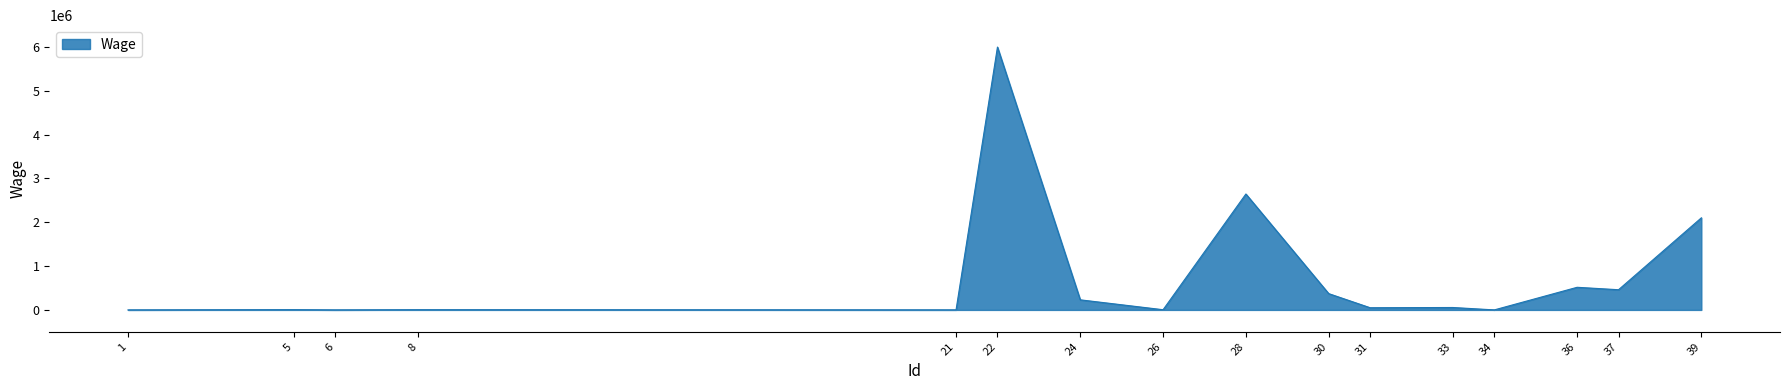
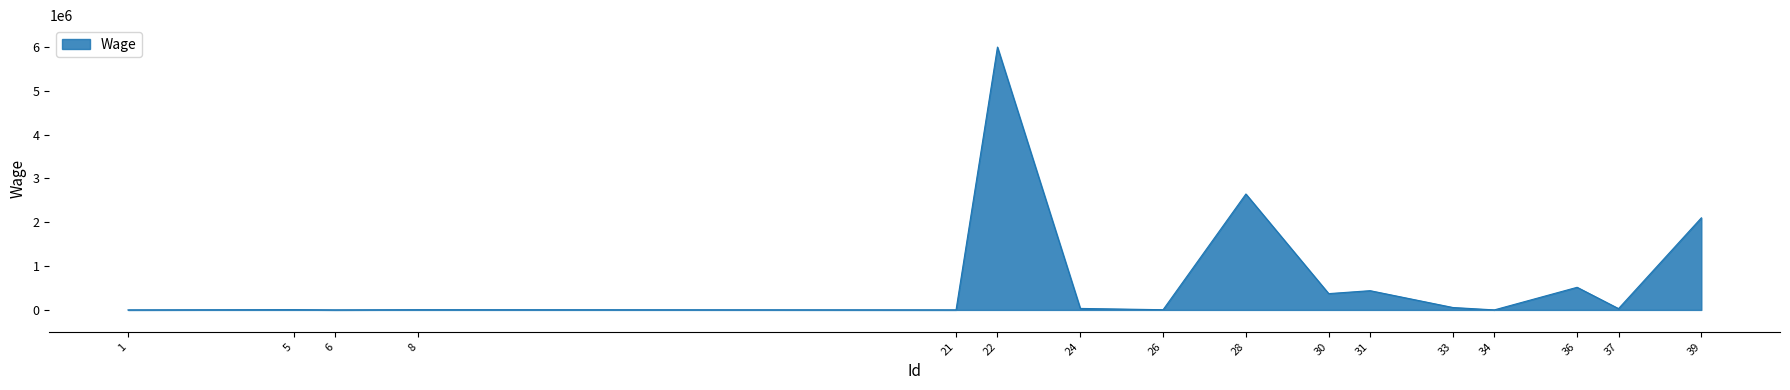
24: 200000 -> 0
31: 100000 -> 400000
37: 500000 -> 0
